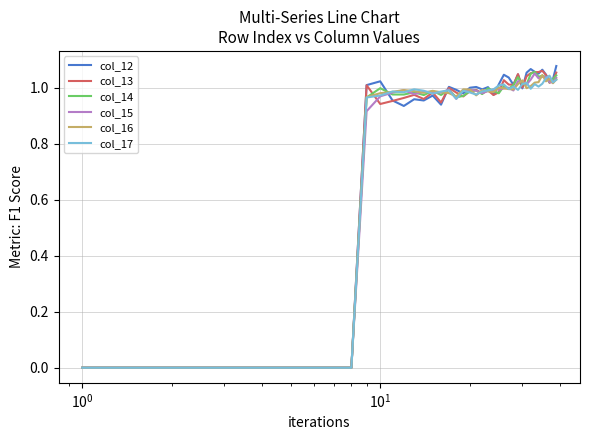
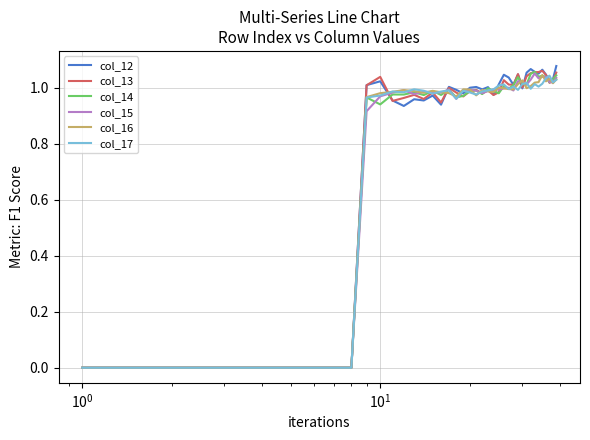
col_13, 10^1: 0.94 -> 1.04
col_14, 10^1: 1.00 -> 0.94
